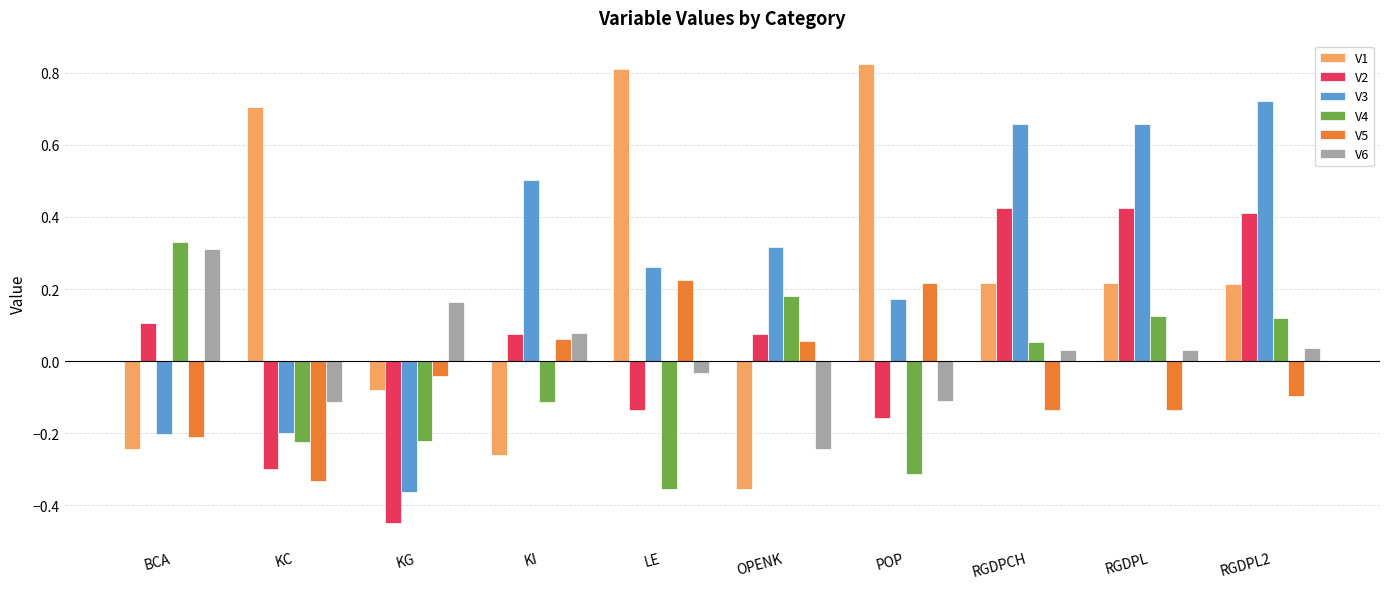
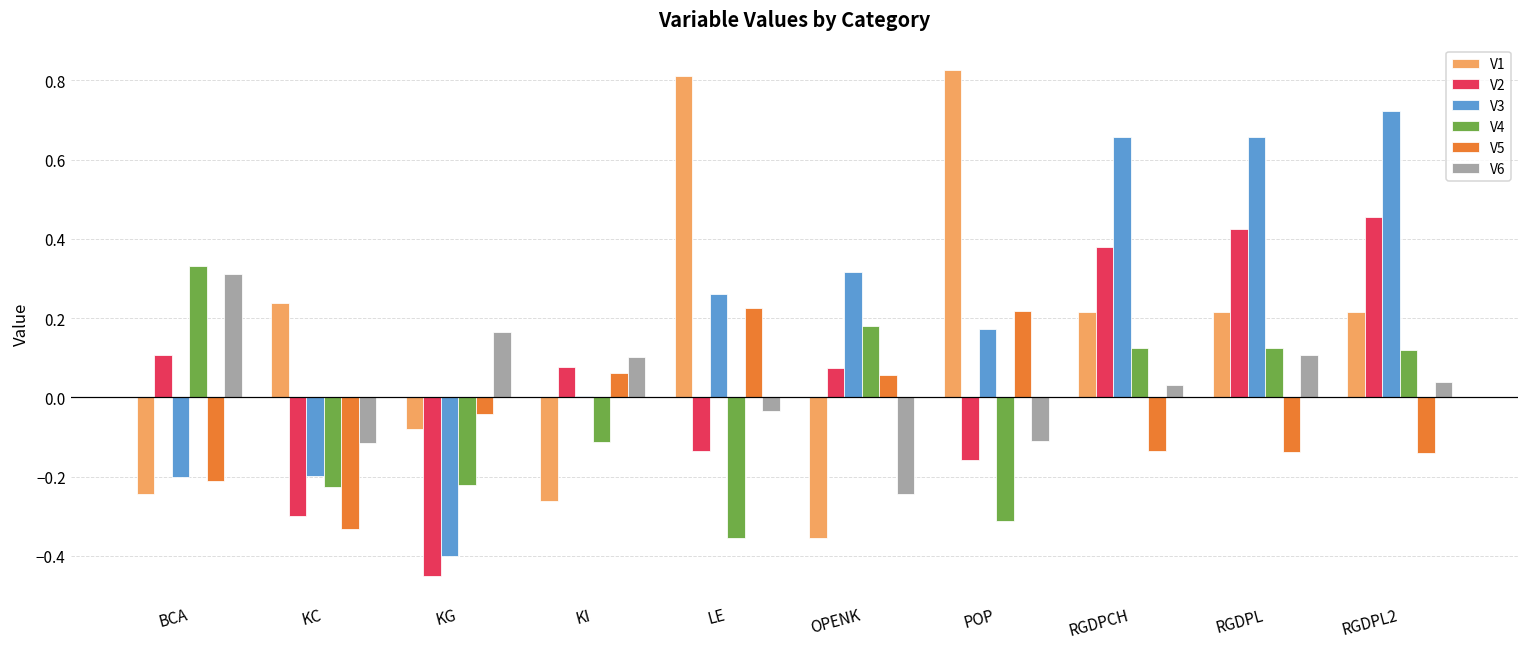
V1, KC: 0.71 -> 0.24
V3, KG: -0.36 -> -0.40
V3, KI: 0.50 -> 0.00
V6, KI: 0.08 -> 0.10
V2, RGDPCH: 0.42 -> 0.38
V4, RGDPCH: 0.05 -> 0.13
V6, RGDPL: 0.03 -> 0.11
V2, RGDPL2: 0.41 -> 0.46
V5, RGDPL2: -0.10 -> -0.14
